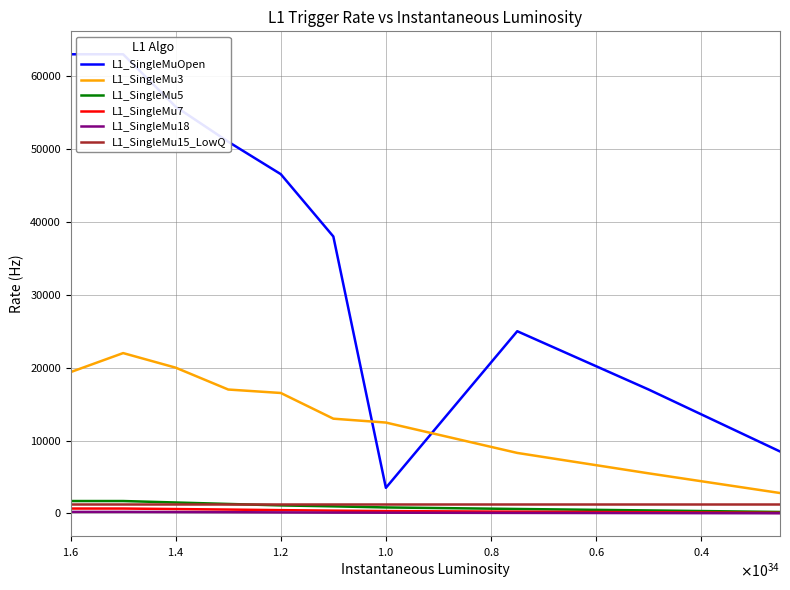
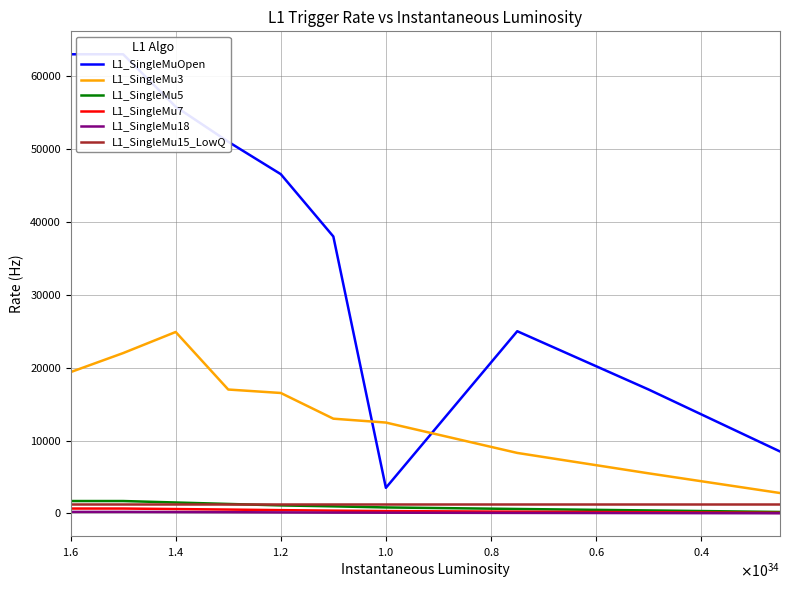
L1_SingleMu3, 1.4: 20000 -> 25000
